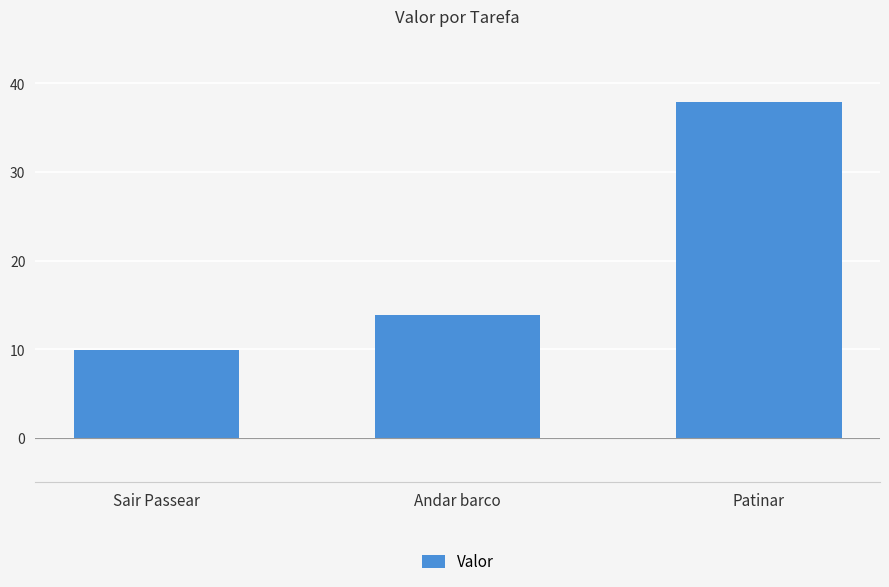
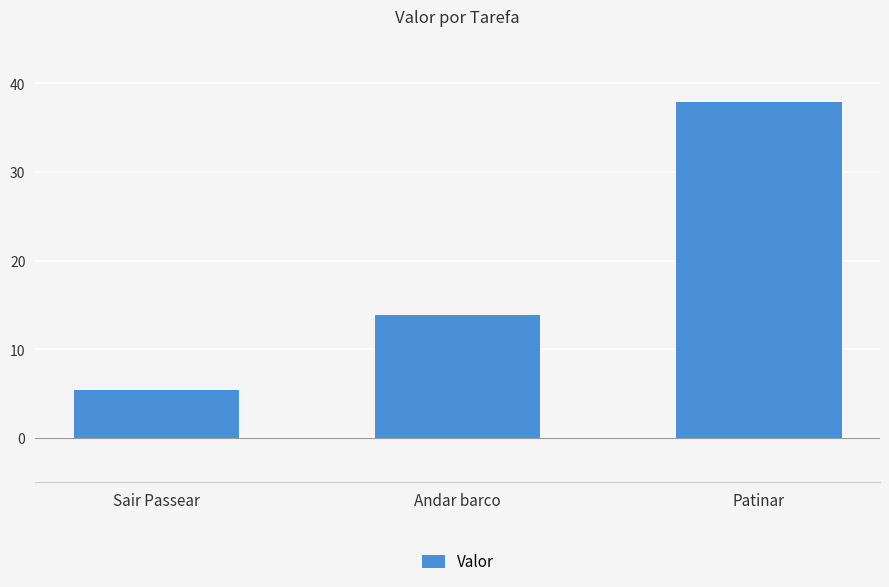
Sair Passear: 10 -> 5
